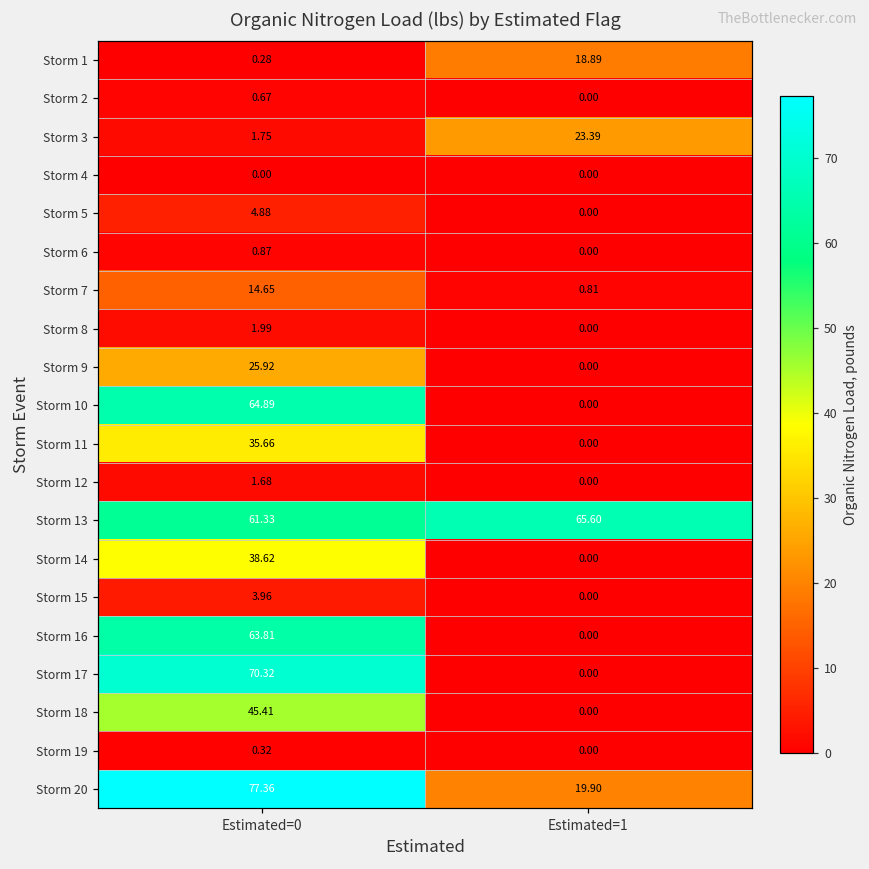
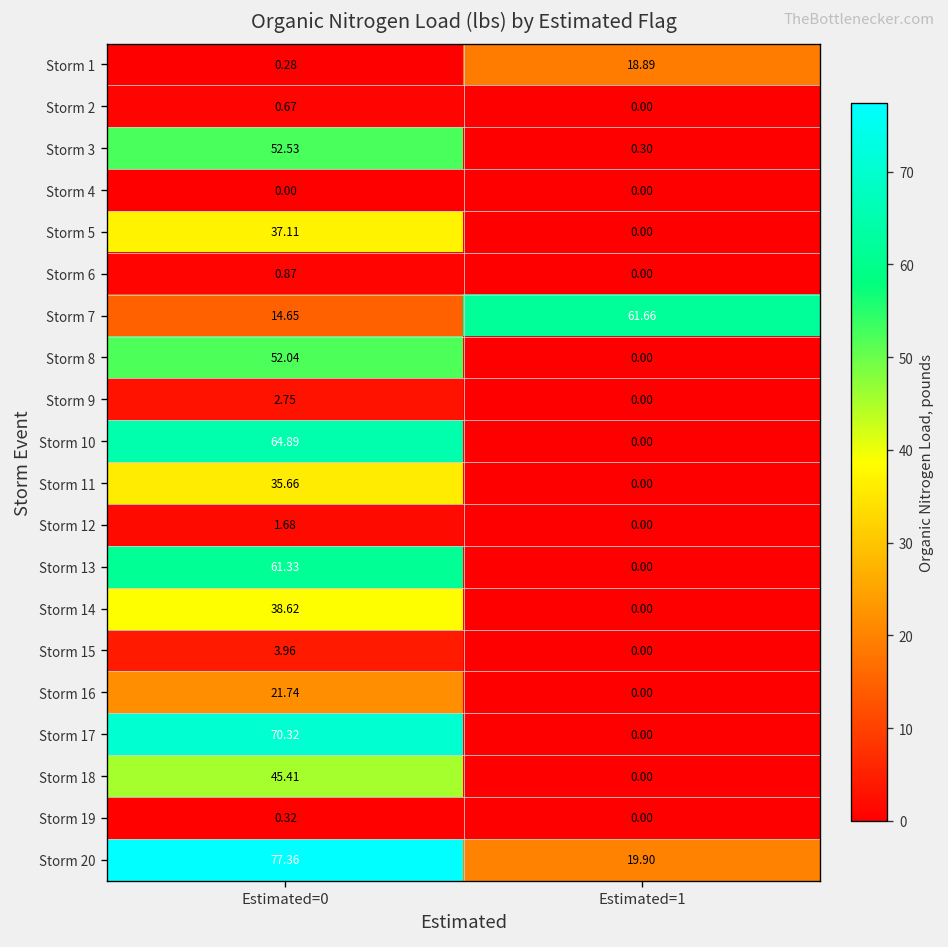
Storm 3, Estimated=0: 1.75 -> 52.53
Storm 3, Estimated=1: 23.39 -> 0.30
Storm 5, Estimated=0: 4.88 -> 37.11
Storm 7, Estimated=1: 0.81 -> 61.66
Storm 8, Estimated=0: 1.99 -> 52.04
Storm 9, Estimated=0: 25.92 -> 2.75
Storm 13, Estimated=1: 65.60 -> 0.00
Storm 16, Estimated=0: 63.81 -> 21.74
